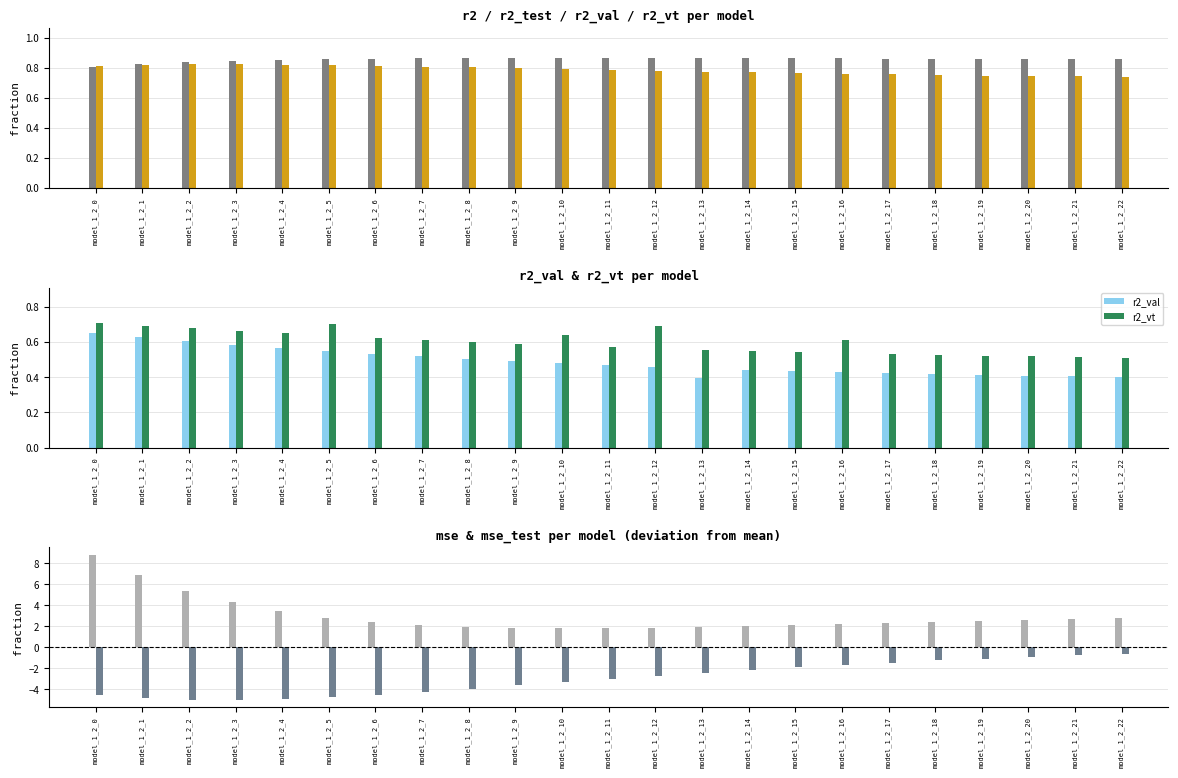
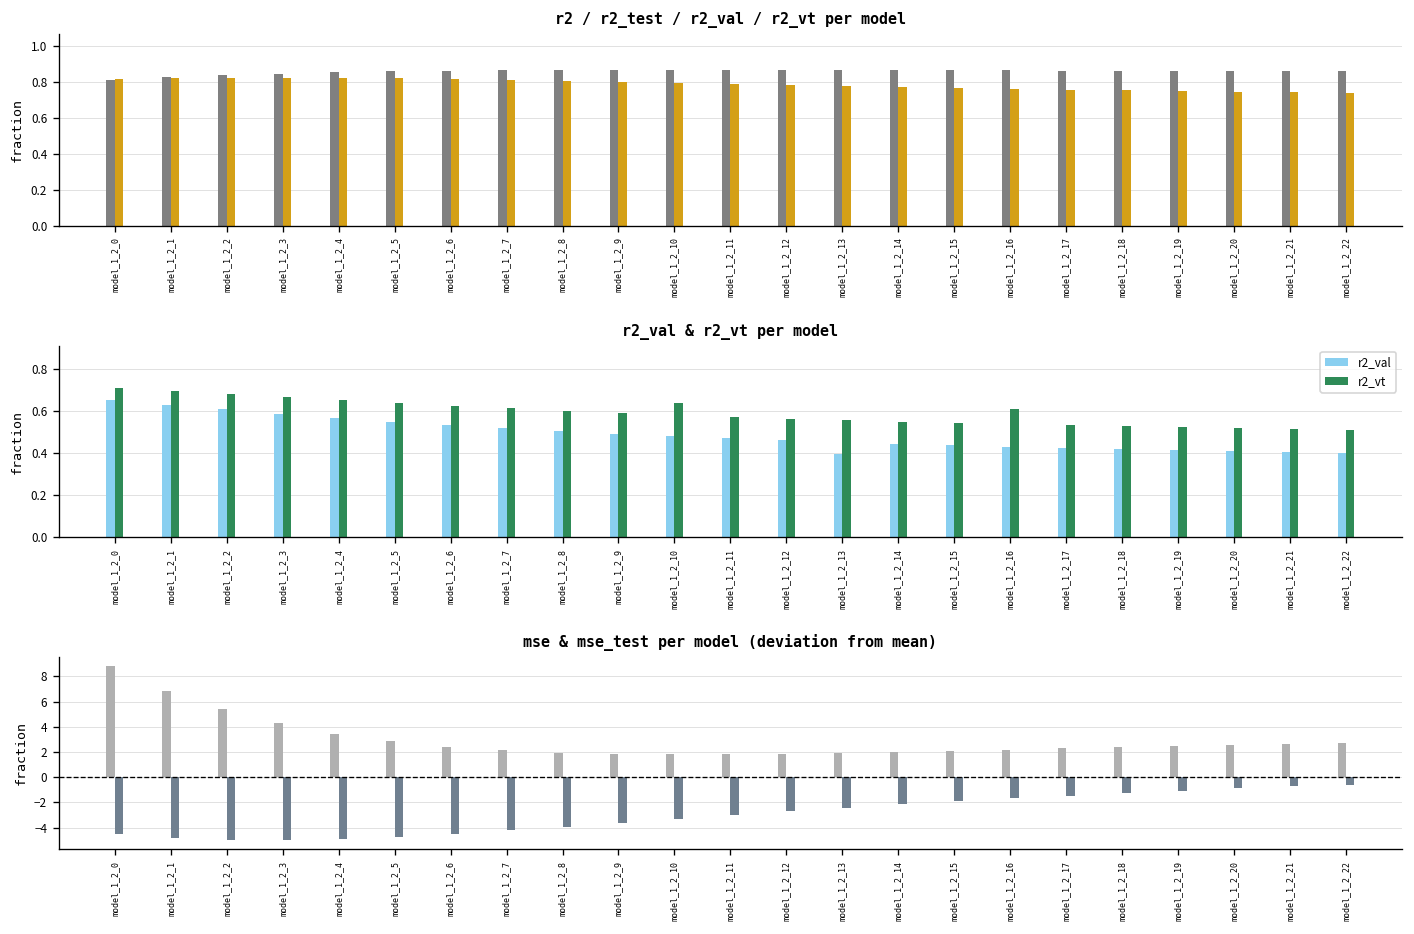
r2_val & r2_vt per model, r2_vt, model_1_2_5: 0.70 -> 0.64
r2_val & r2_vt per model, r2_vt, model_1_2_12: 0.69 -> 0.56
